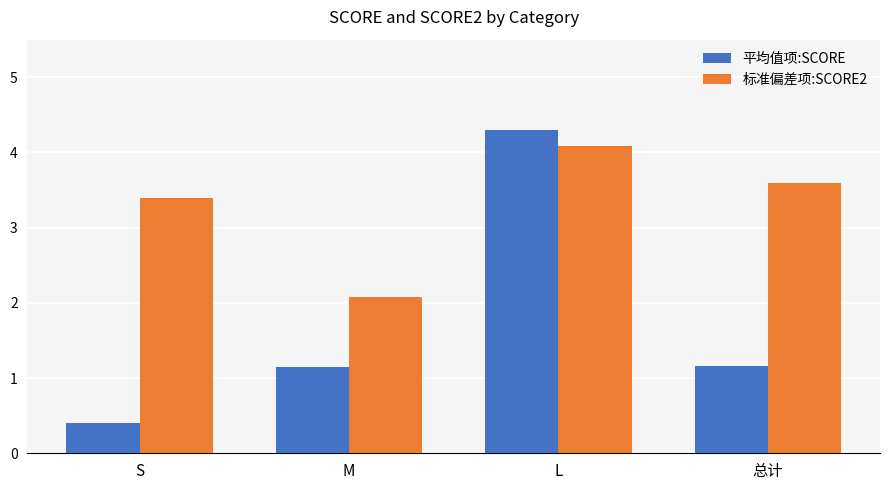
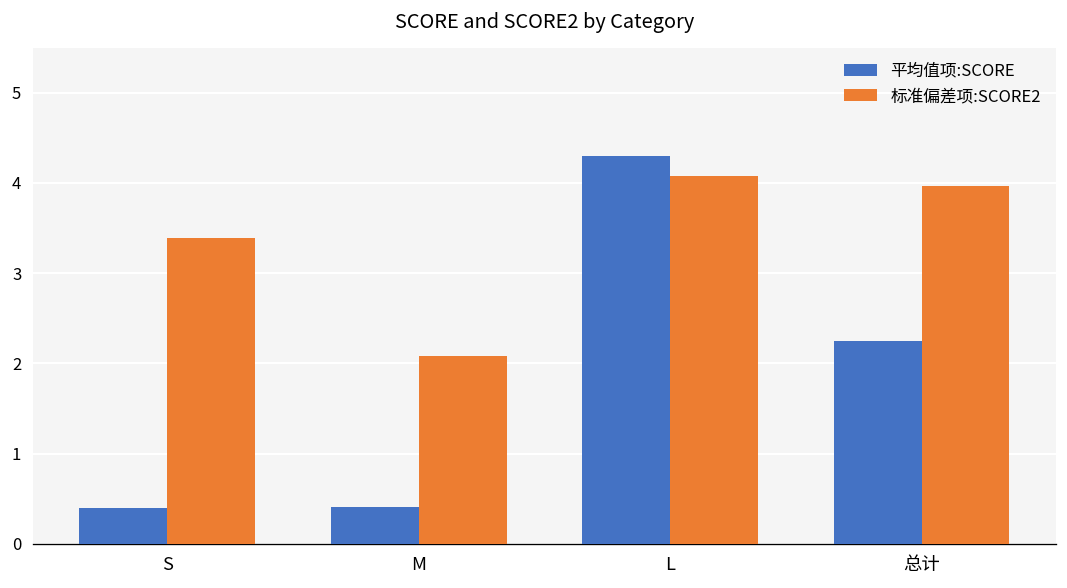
平均值项:SCORE, M: 1.2 -> 0.4
平均值项:SCORE, 总计: 1.2 -> 2.3
标准偏差项:SCORE2, 总计: 3.6 -> 4.0
